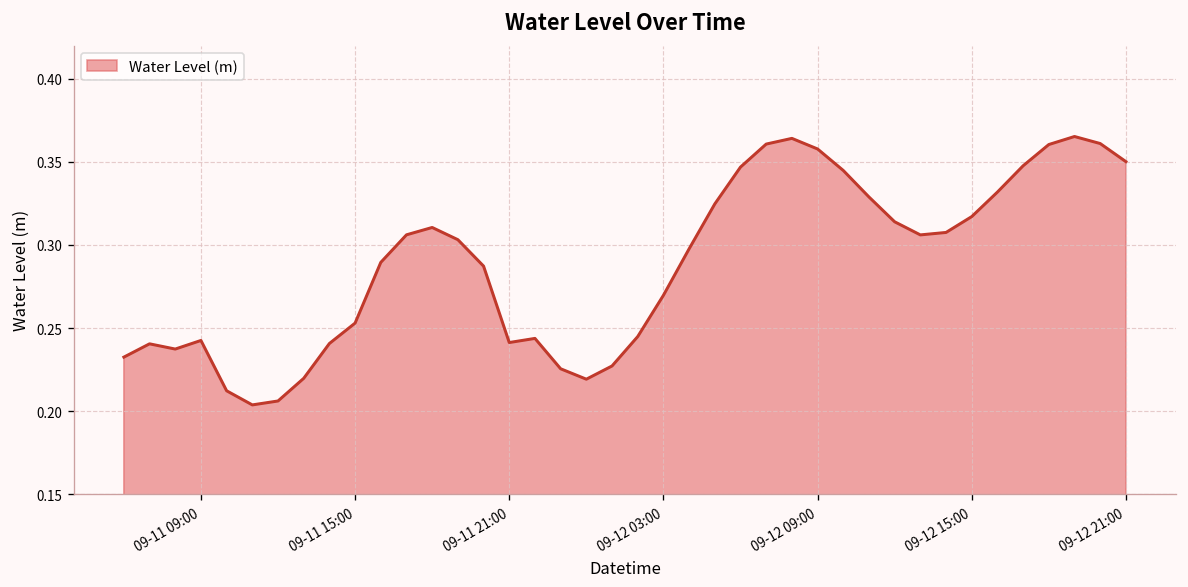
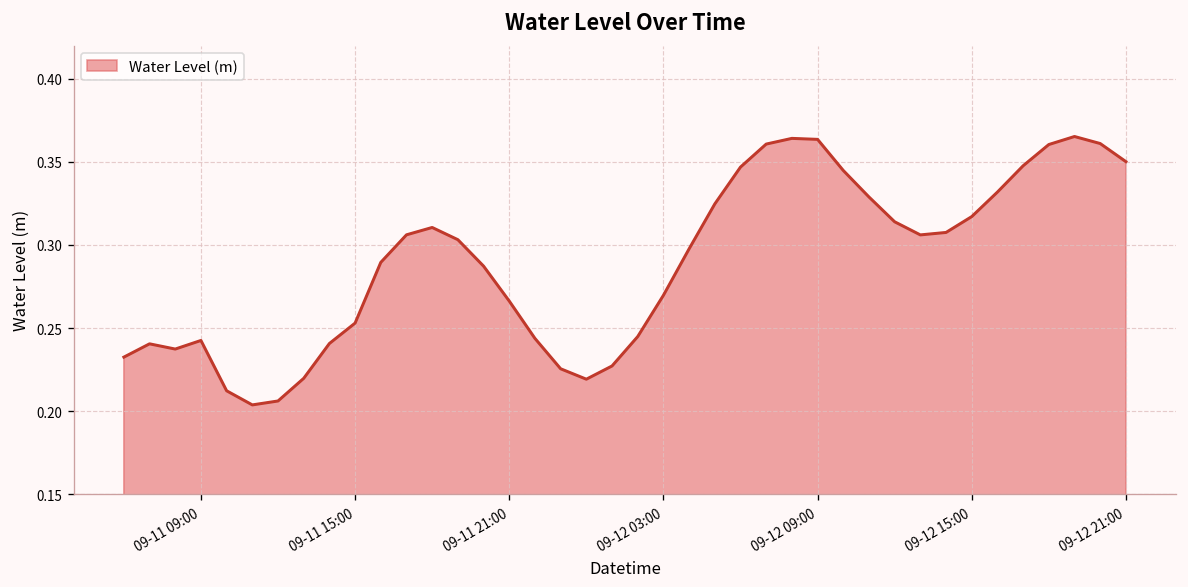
09-11 21:00: 0.241 -> 0.266
09-12 09:00: 0.358 -> 0.364
